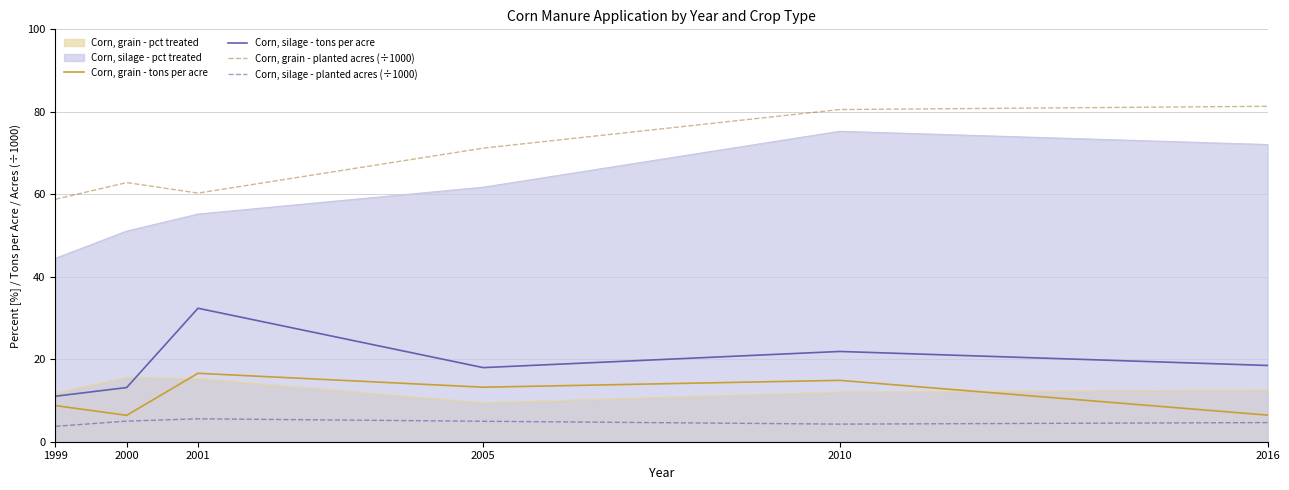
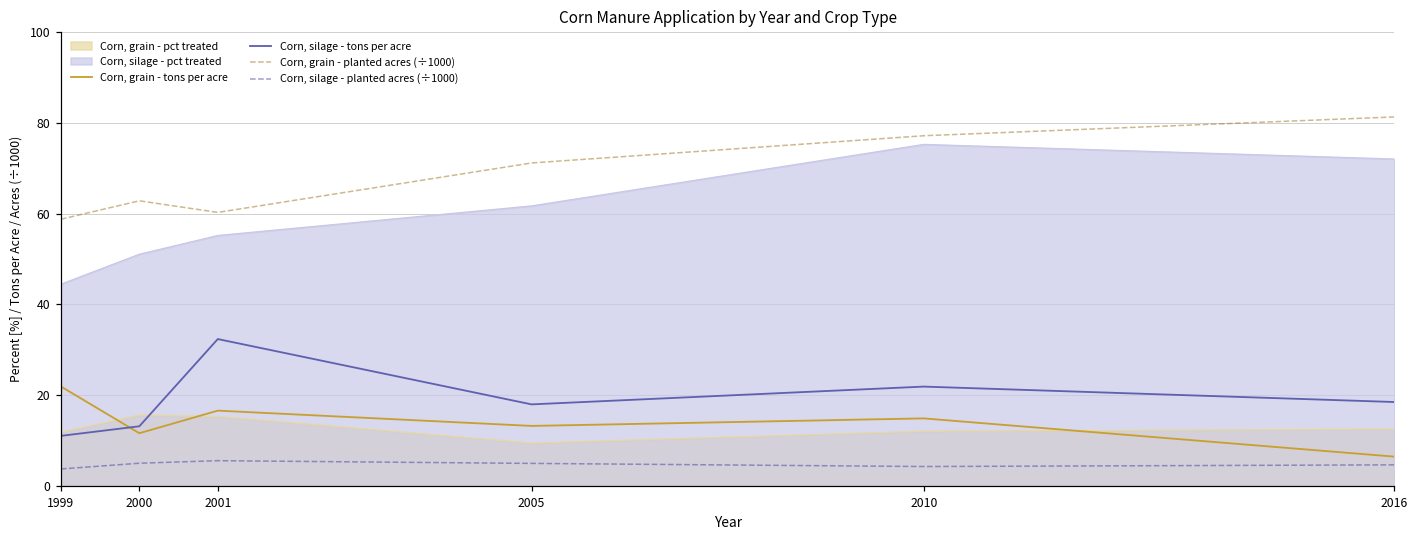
Corn, grain - tons per acre, 1999: 9 -> 22
Corn, grain - tons per acre, 2000: 6 -> 12
Corn, grain - planted acres (÷1000), 2010: 81 -> 77
